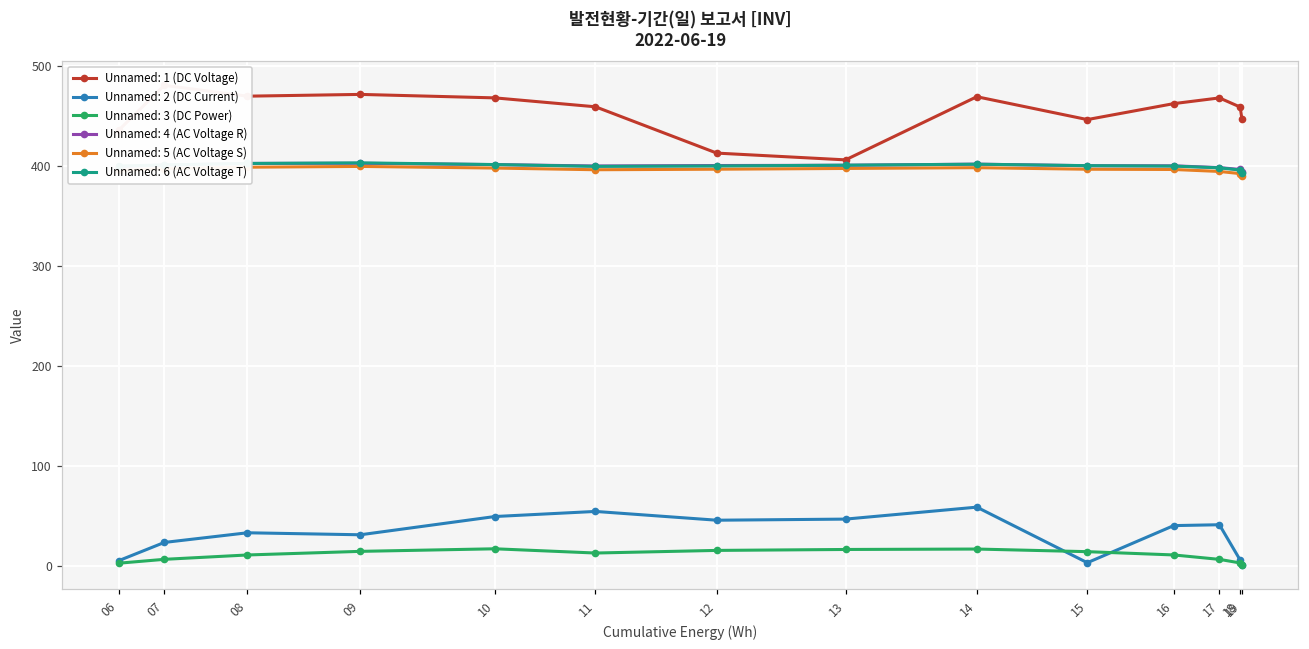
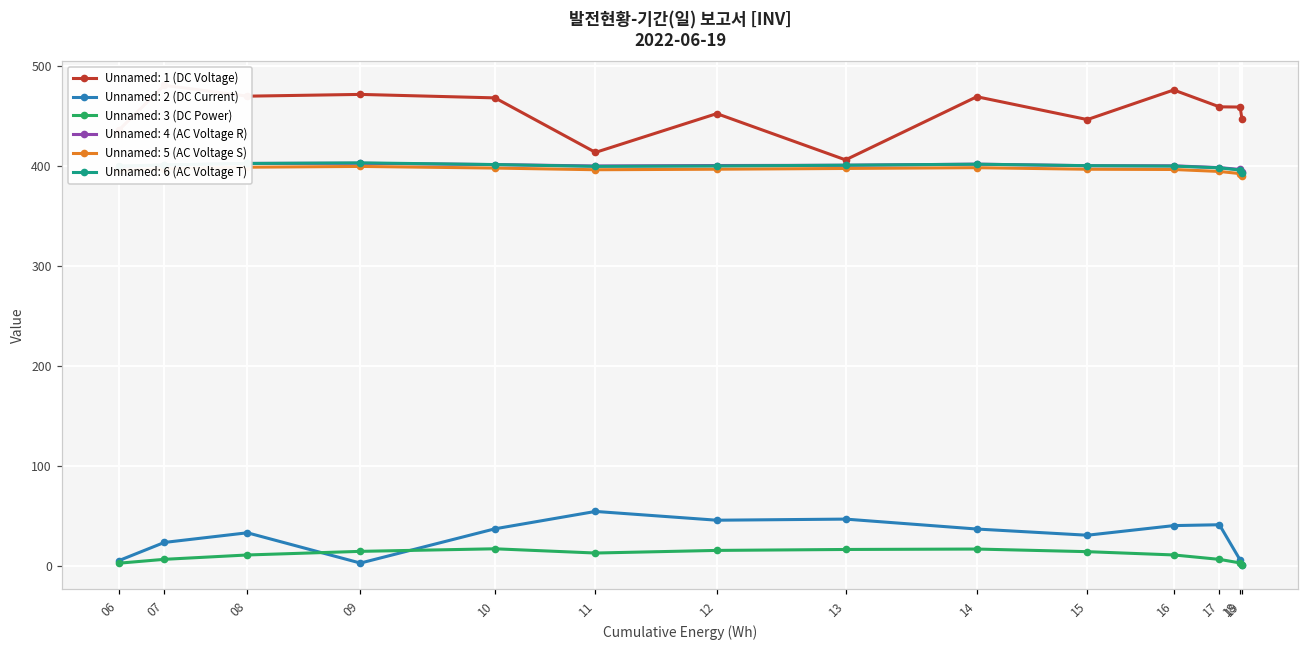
Unnamed: 2 (DC Current), 09: 30 -> 0
Unnamed: 2 (DC Current), 10: 50 -> 40
Unnamed: 1 (DC Voltage), 11: 460 -> 410
Unnamed: 1 (DC Voltage), 12: 410 -> 450
Unnamed: 2 (DC Current), 14: 60 -> 40
Unnamed: 2 (DC Current), 15: 0 -> 30
Unnamed: 1 (DC Voltage), 16: 460 -> 480
Unnamed: 1 (DC Voltage), 17: 470 -> 460
